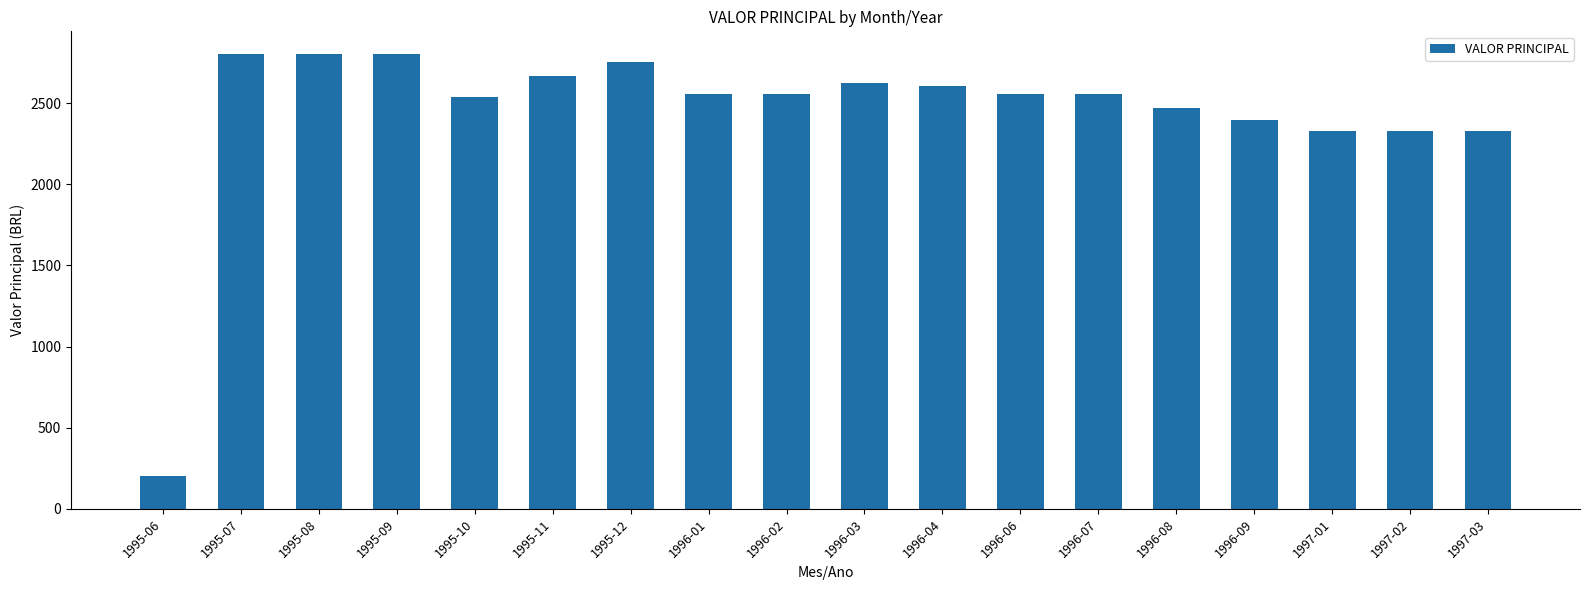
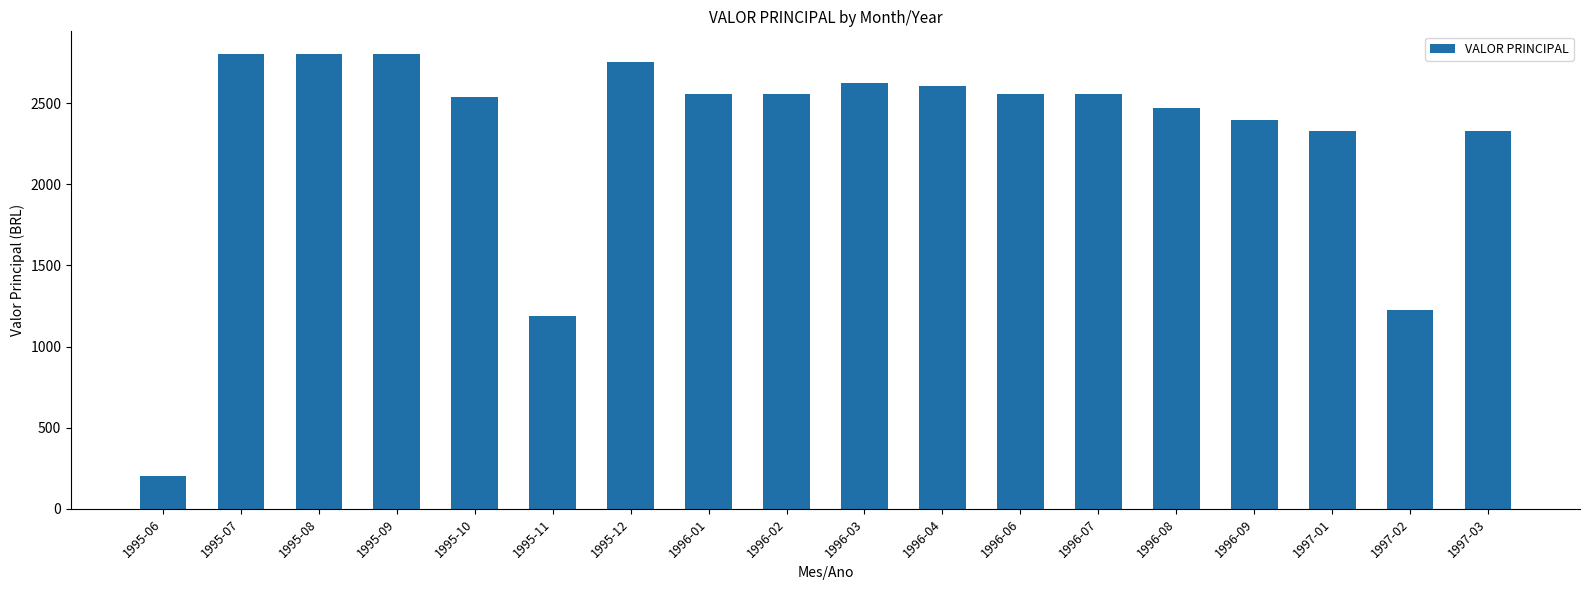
1995-11: 2670 -> 1190
1997-02: 2330 -> 1230
